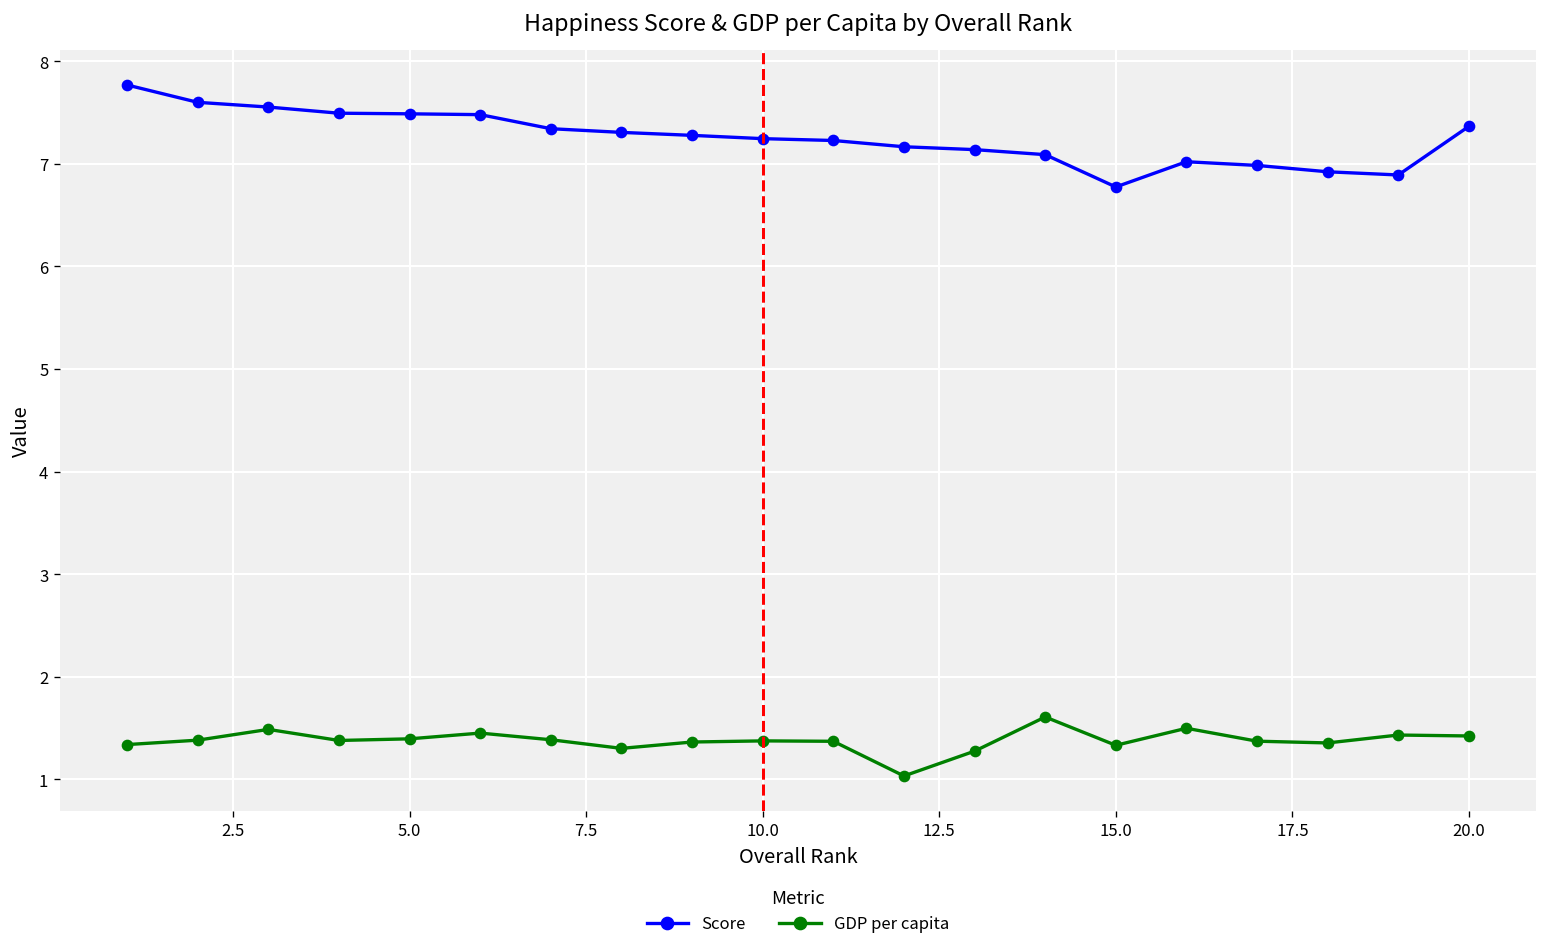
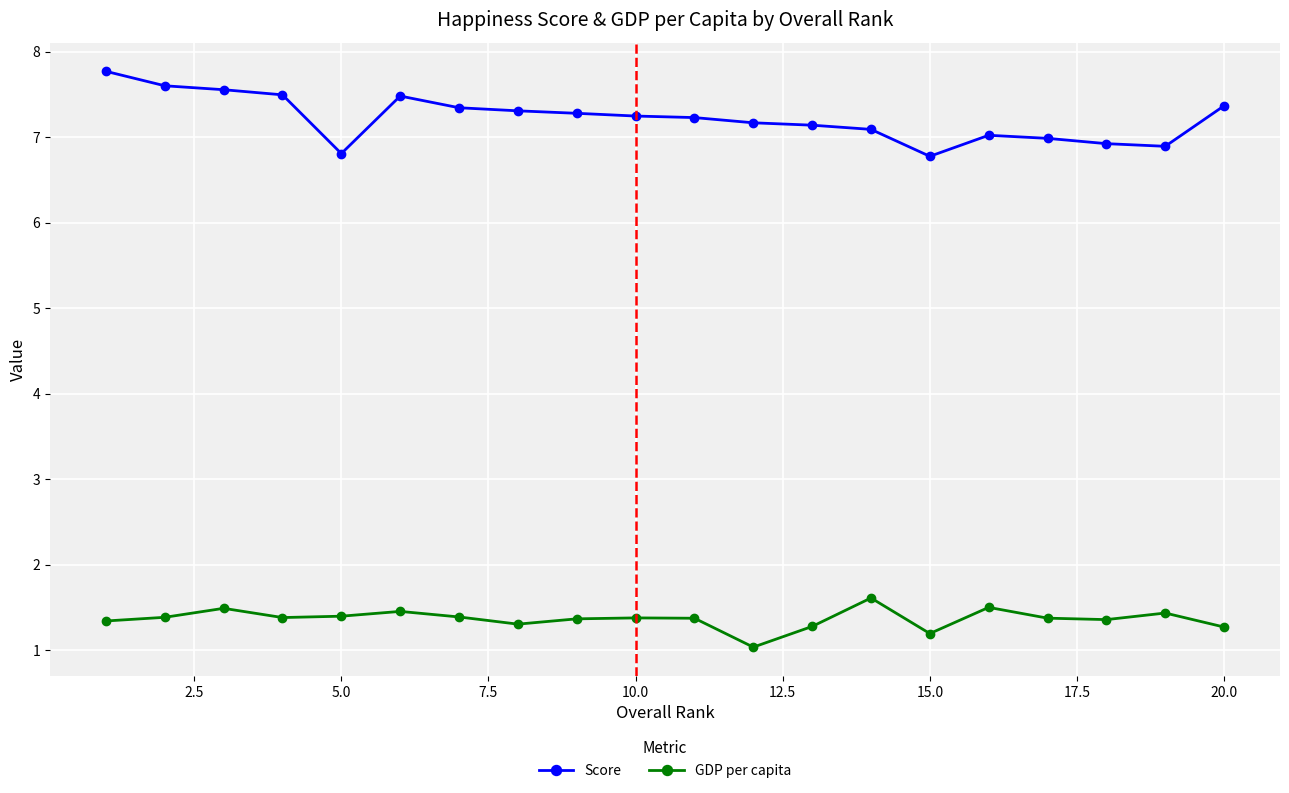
Score, 5.0: 7.5 -> 6.8
GDP per capita, 15.0: 1.3 -> 1.2
GDP per capita, 20.0: 1.4 -> 1.3
